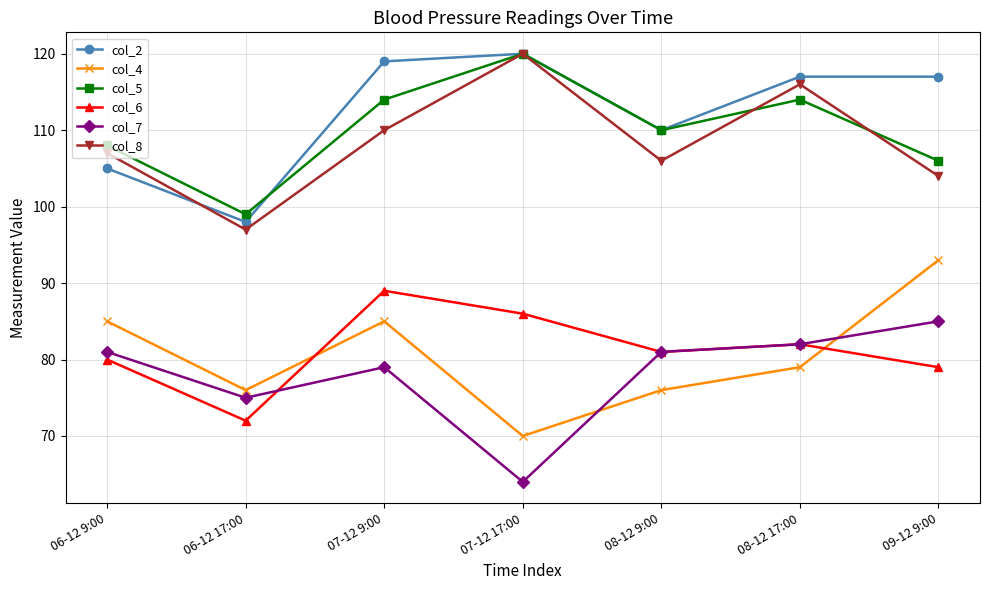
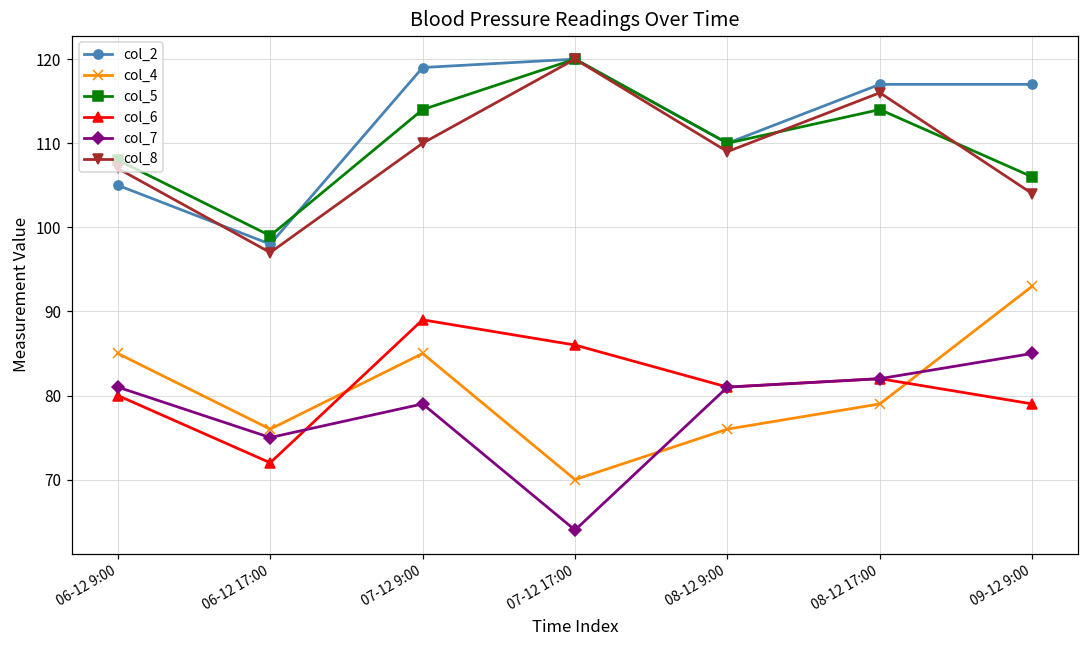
col_8, 08-12 9:00: 106 -> 109
